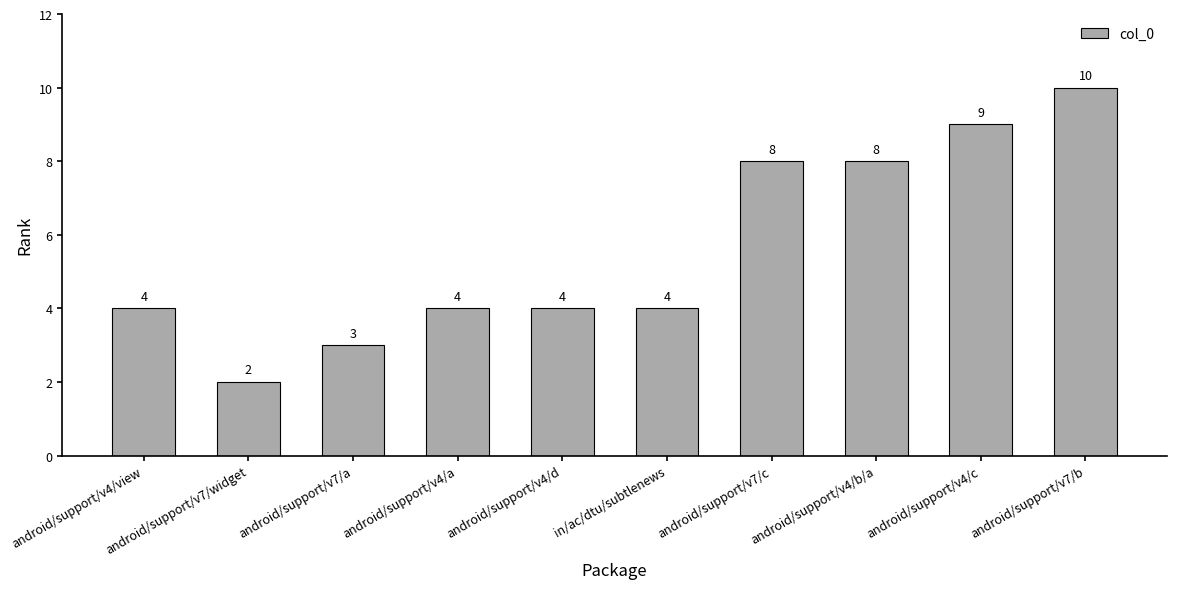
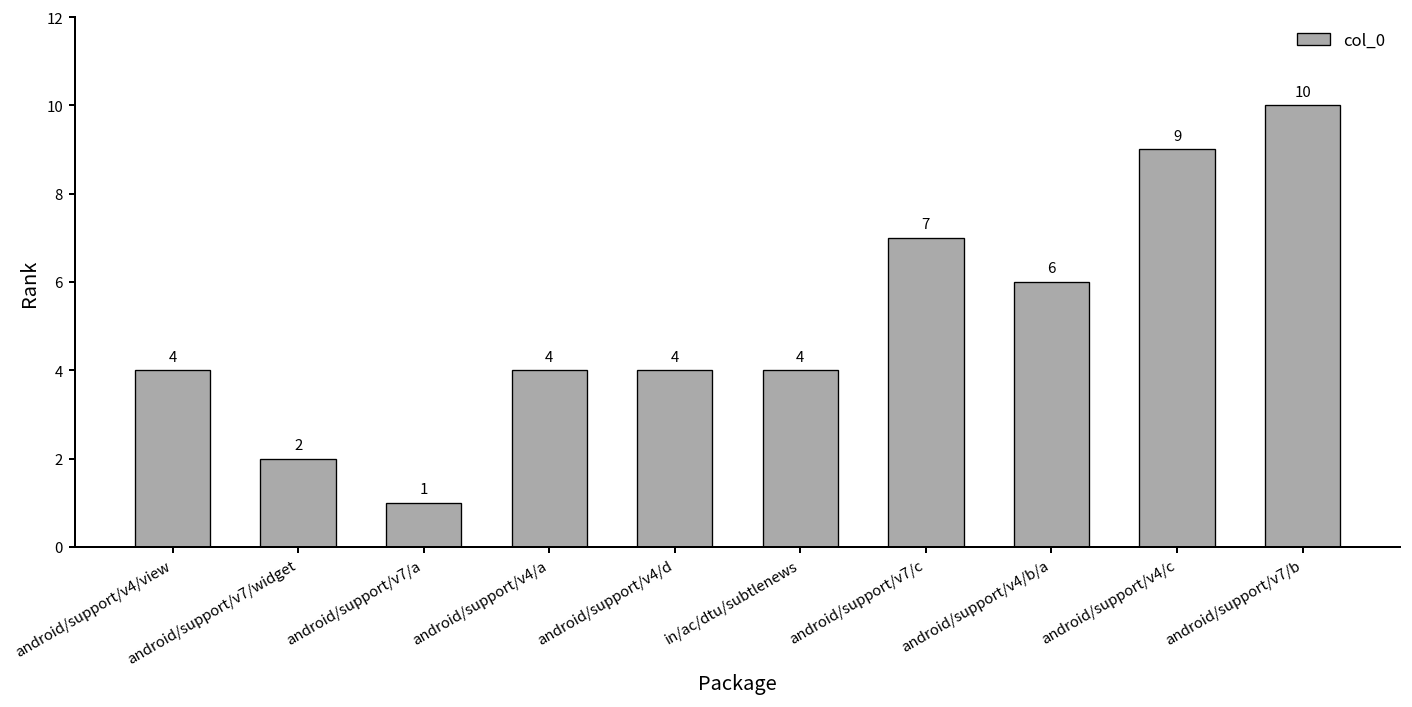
android/support/v7/a: 3 -> 1
android/support/v7/c: 8 -> 7
android/support/v4/b/a: 8 -> 6
